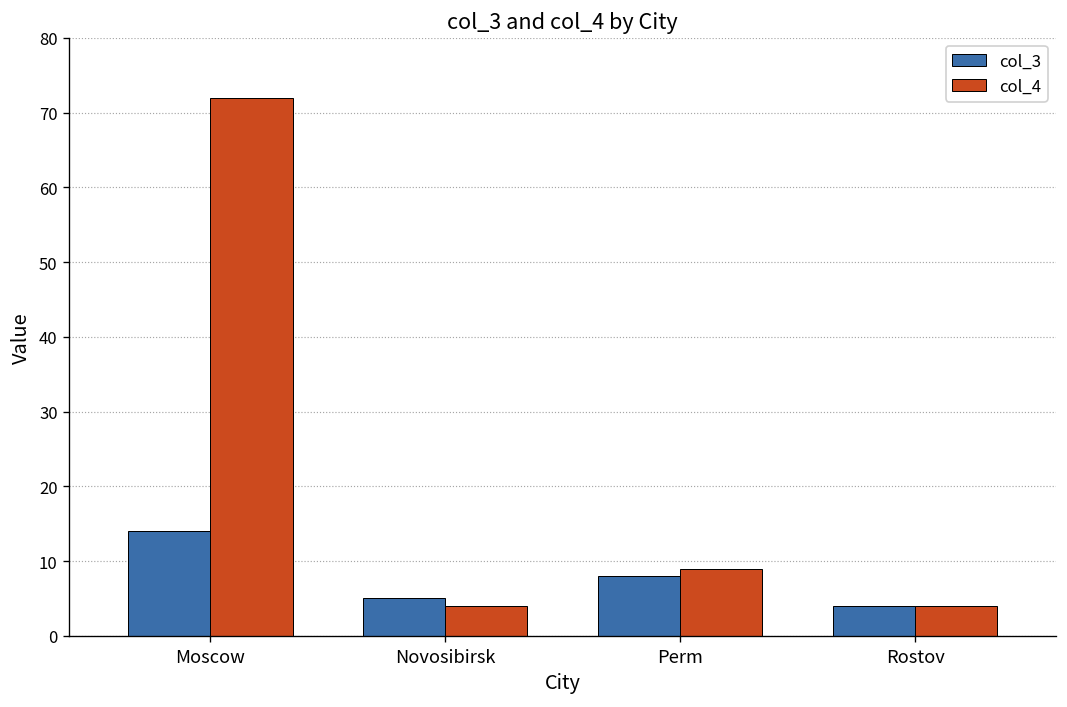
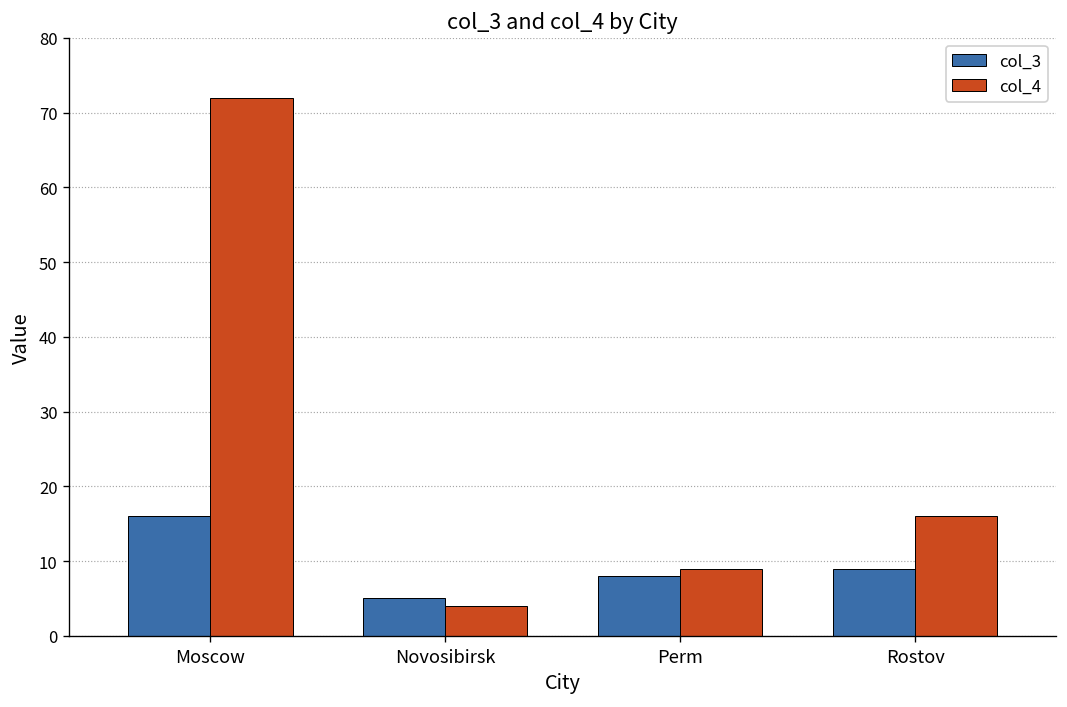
col_3, Moscow: 14 -> 16
col_3, Rostov: 4 -> 9
col_4, Rostov: 4 -> 16
